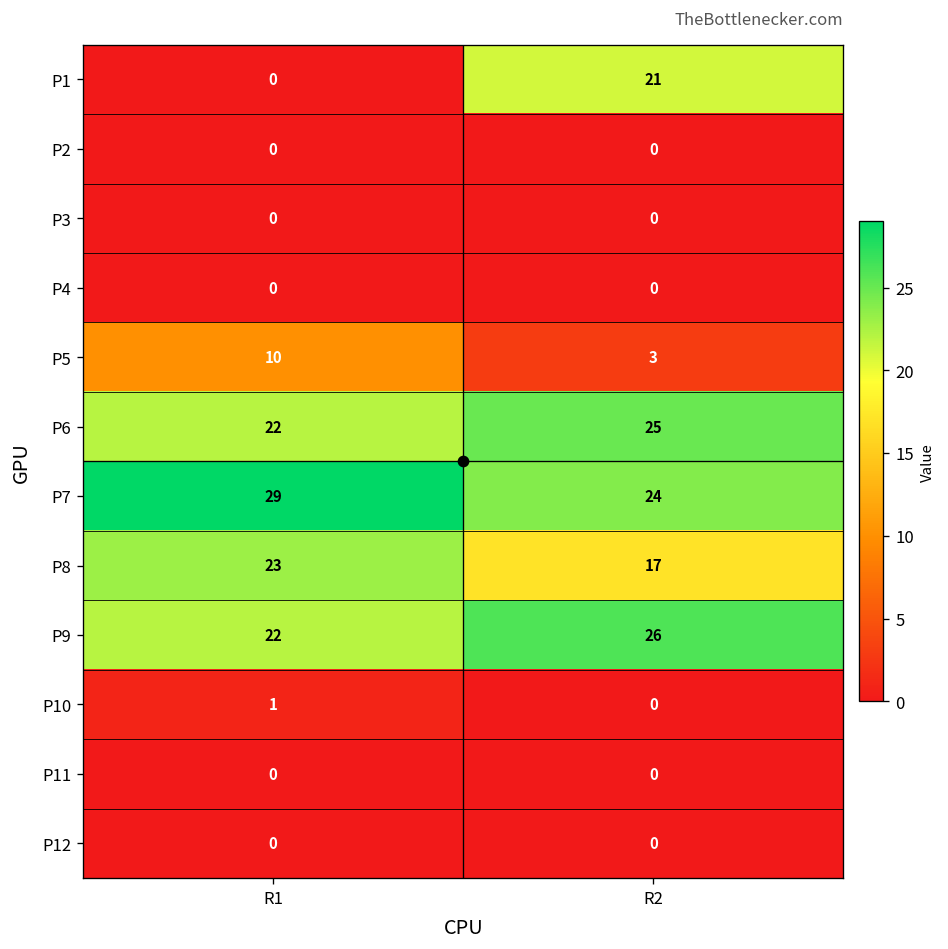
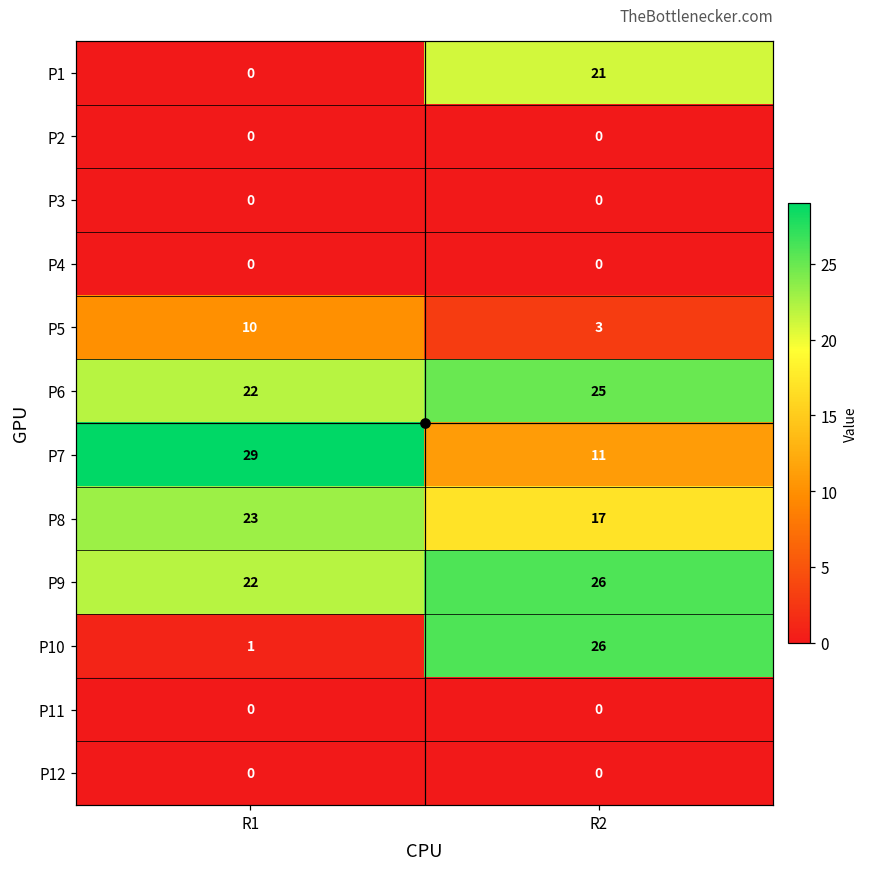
P7, R2: 24 -> 11
P10, R2: 0 -> 26
